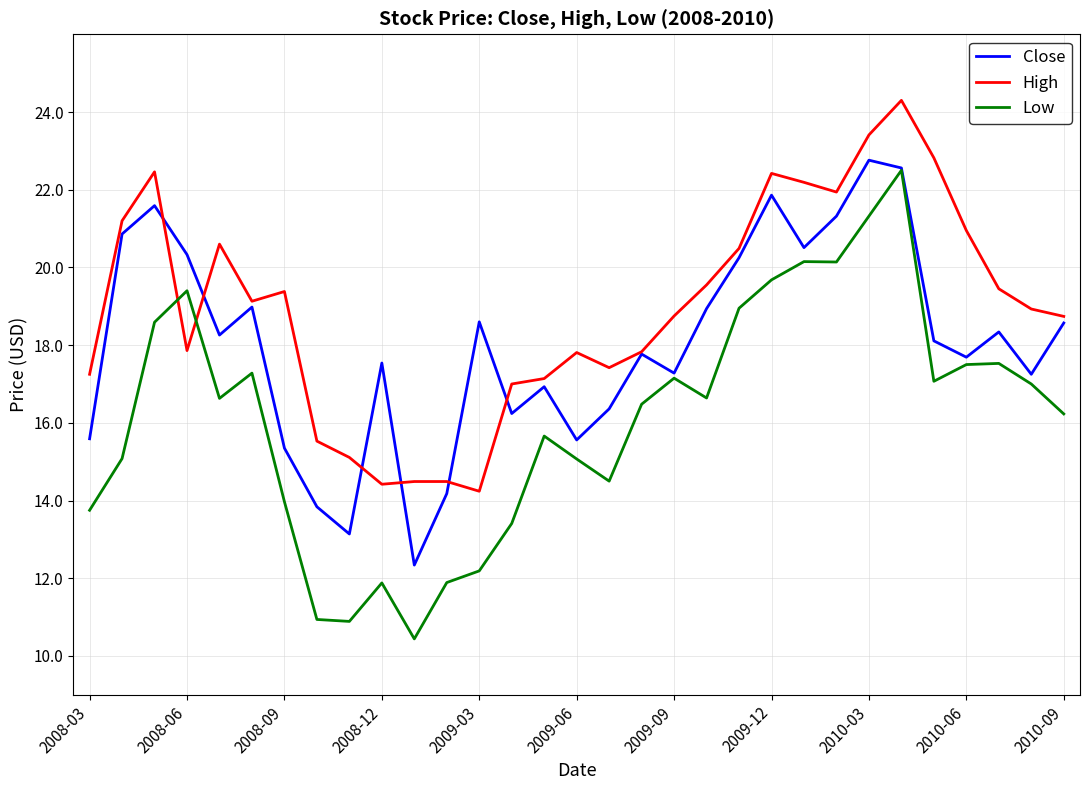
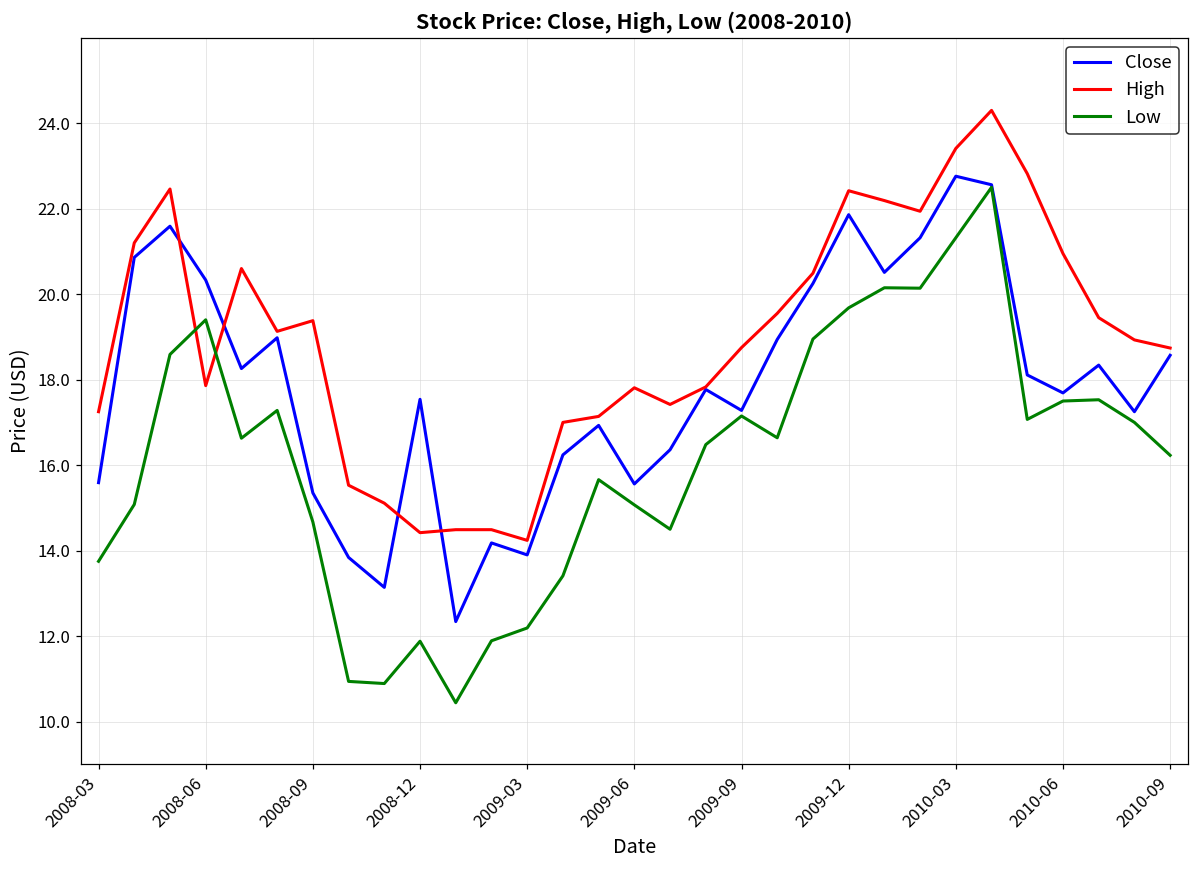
Low, 2008-09: 14.0 -> 14.7
Close, 2009-03: 18.6 -> 13.9
